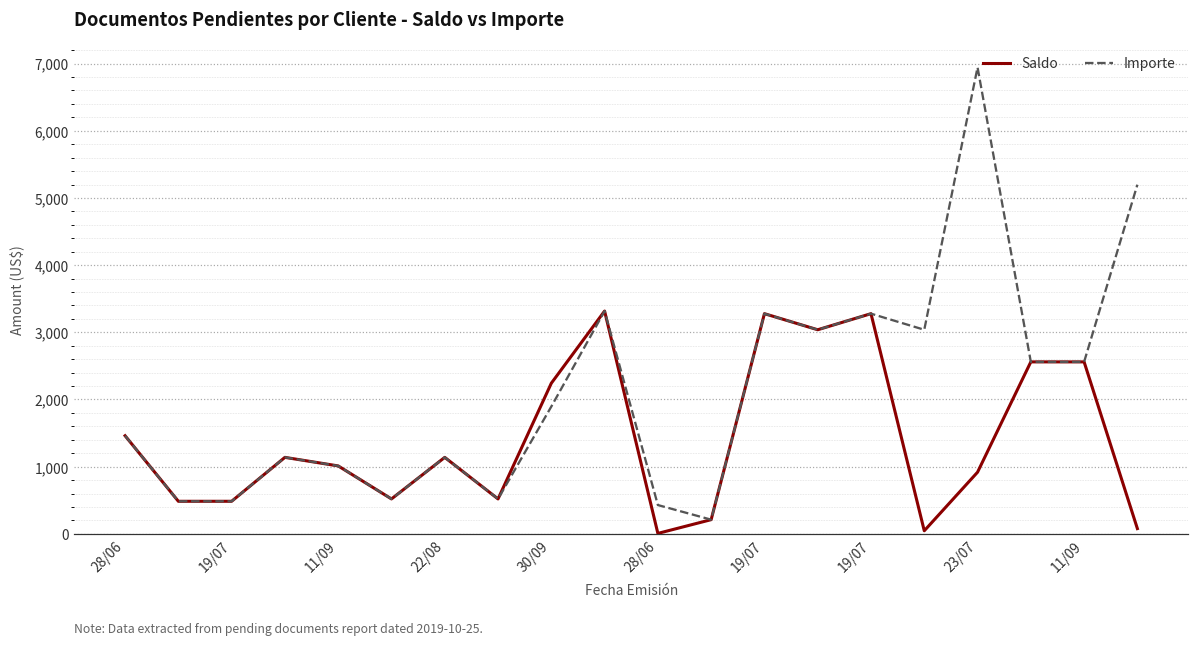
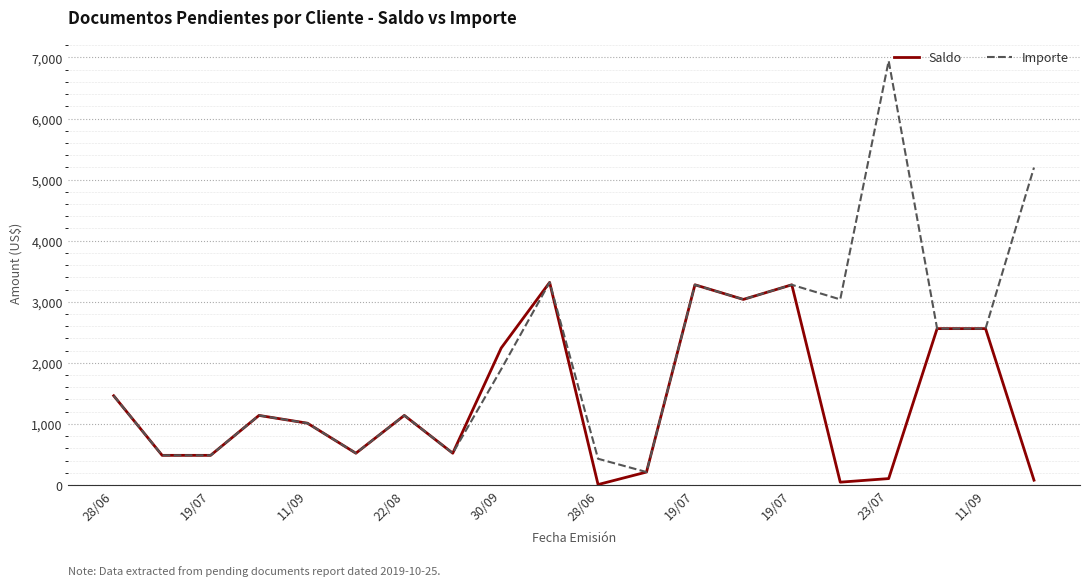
Saldo, 23/07: 900 -> 100
